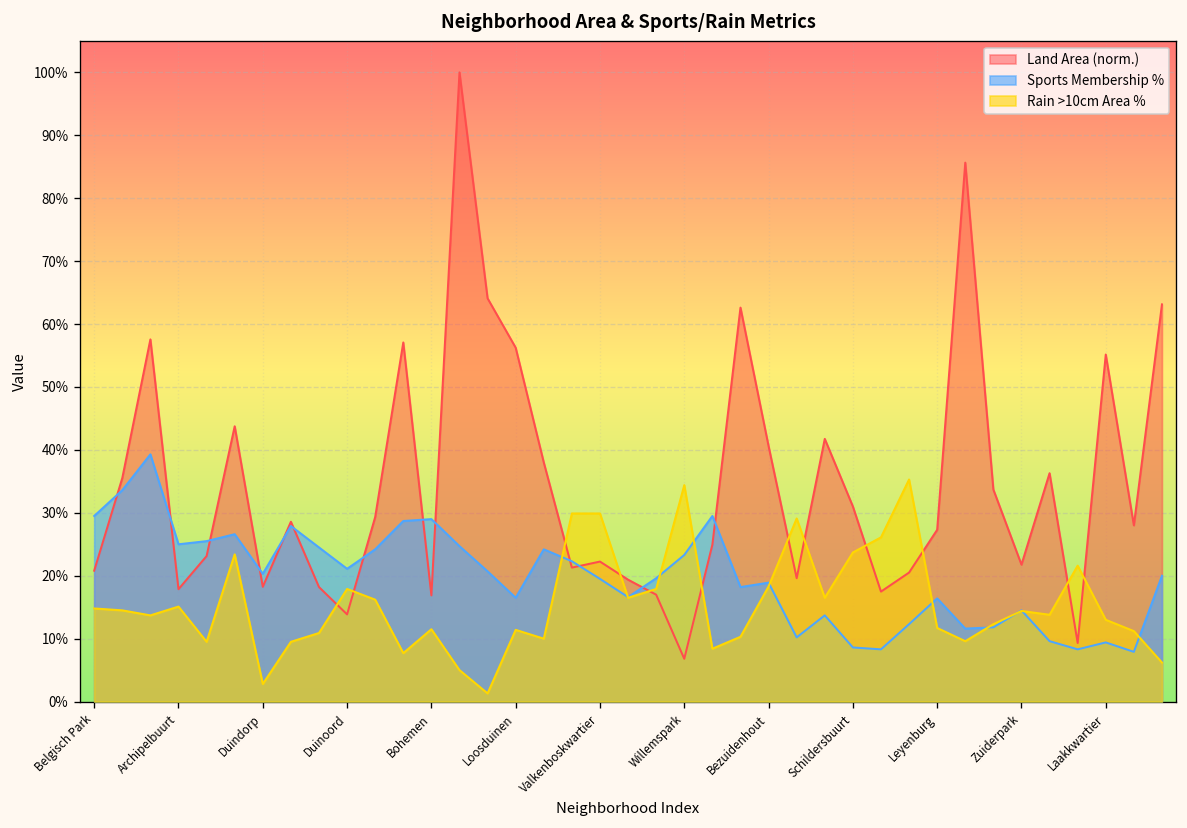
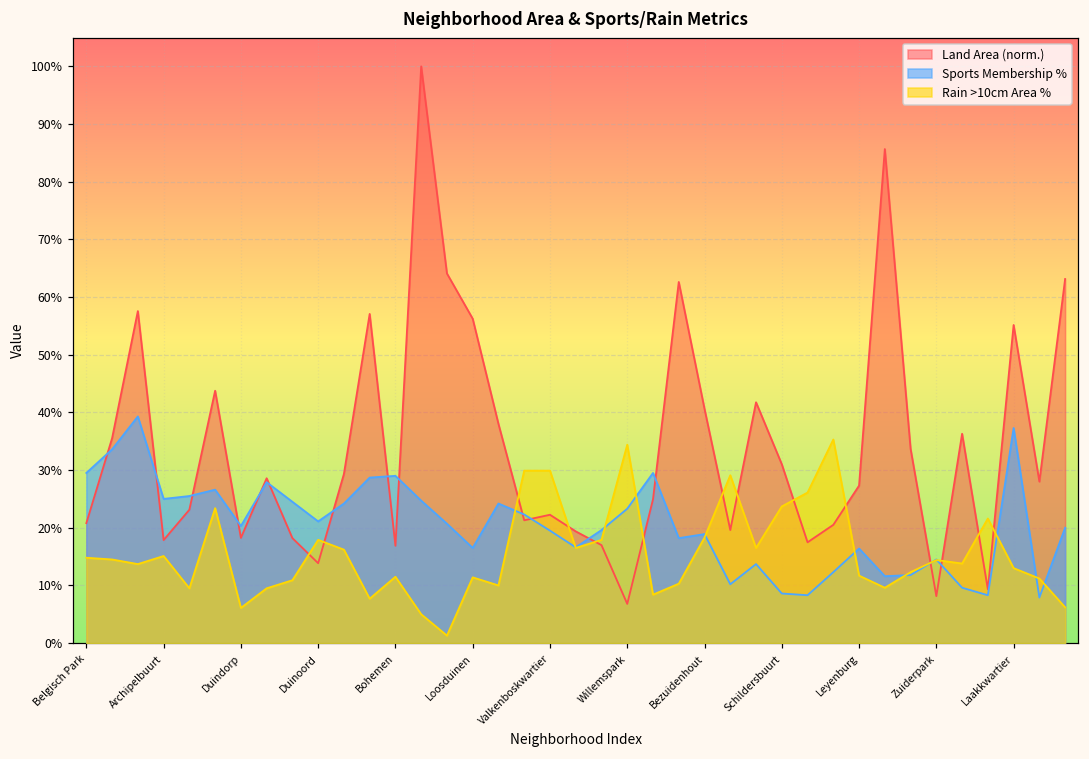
Rain >10cm Area %, Duindorp: 3% -> 6%
Land Area (norm.), Zuiderpark: 22% -> 8%
Sports Membership %, Laakkwartier: 9% -> 37%
